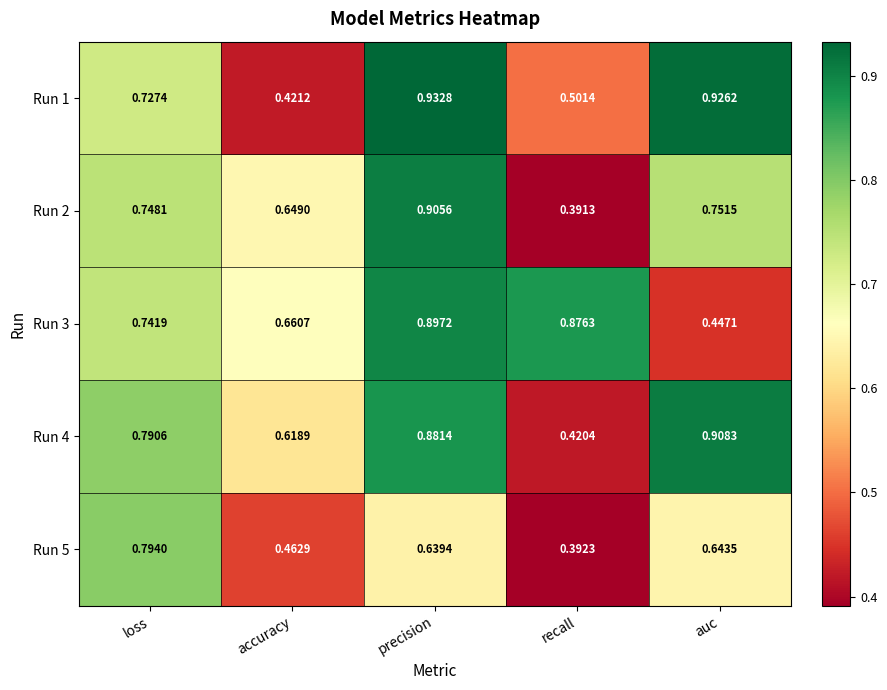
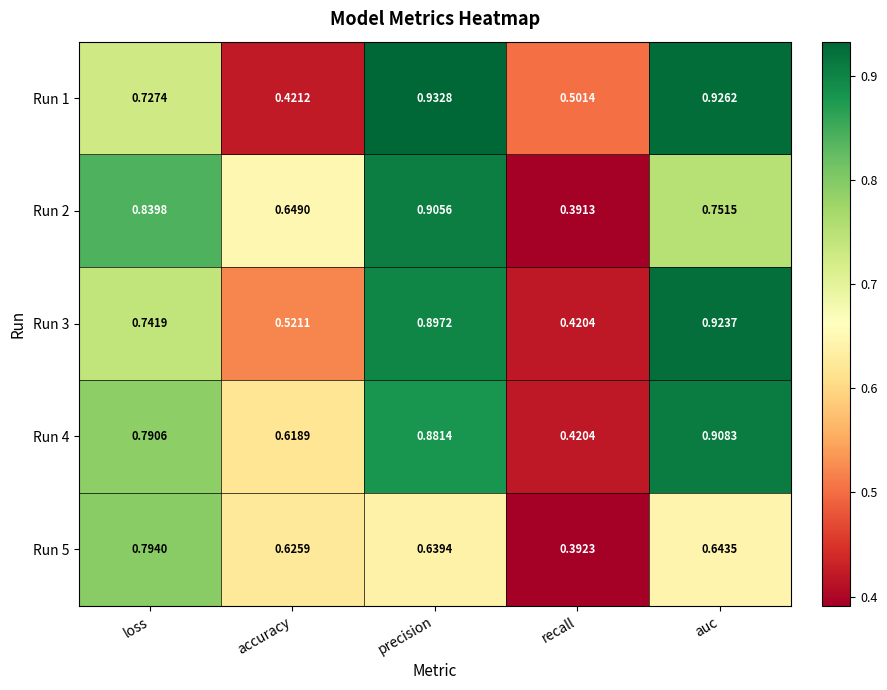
Run 2, loss: 0.7481 -> 0.8398
Run 3, accuracy: 0.6607 -> 0.5211
Run 3, recall: 0.8763 -> 0.4204
Run 3, auc: 0.4471 -> 0.9237
Run 5, accuracy: 0.4629 -> 0.6259
